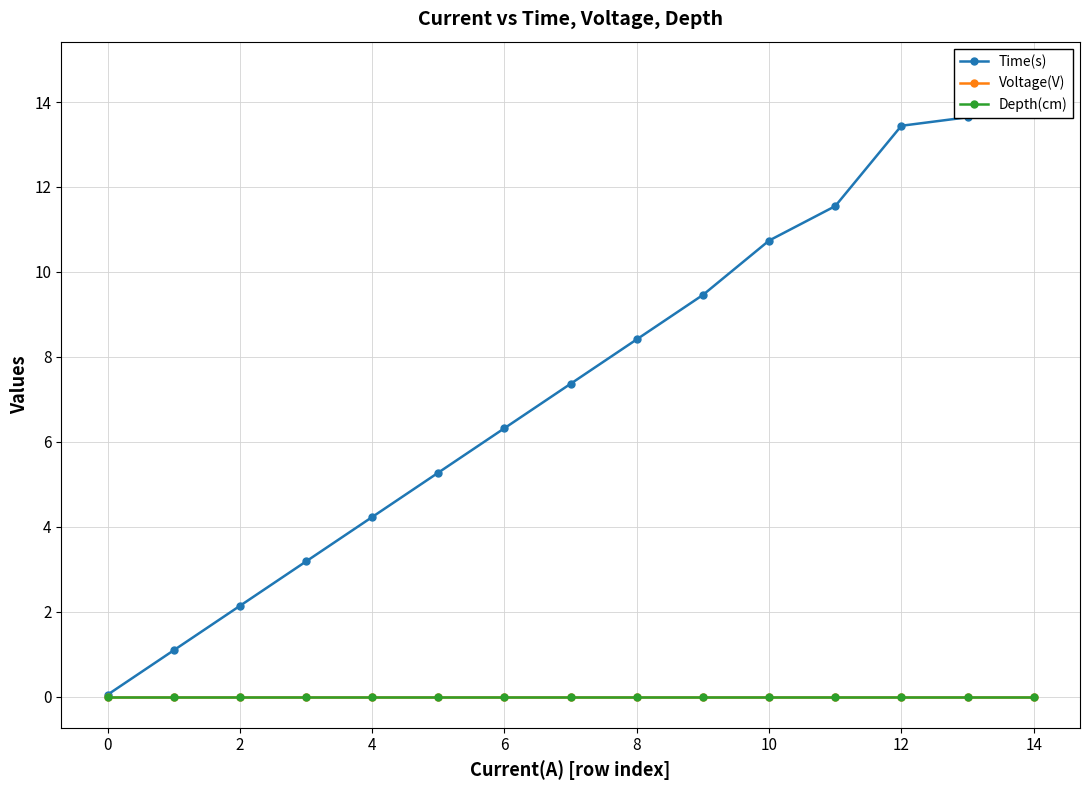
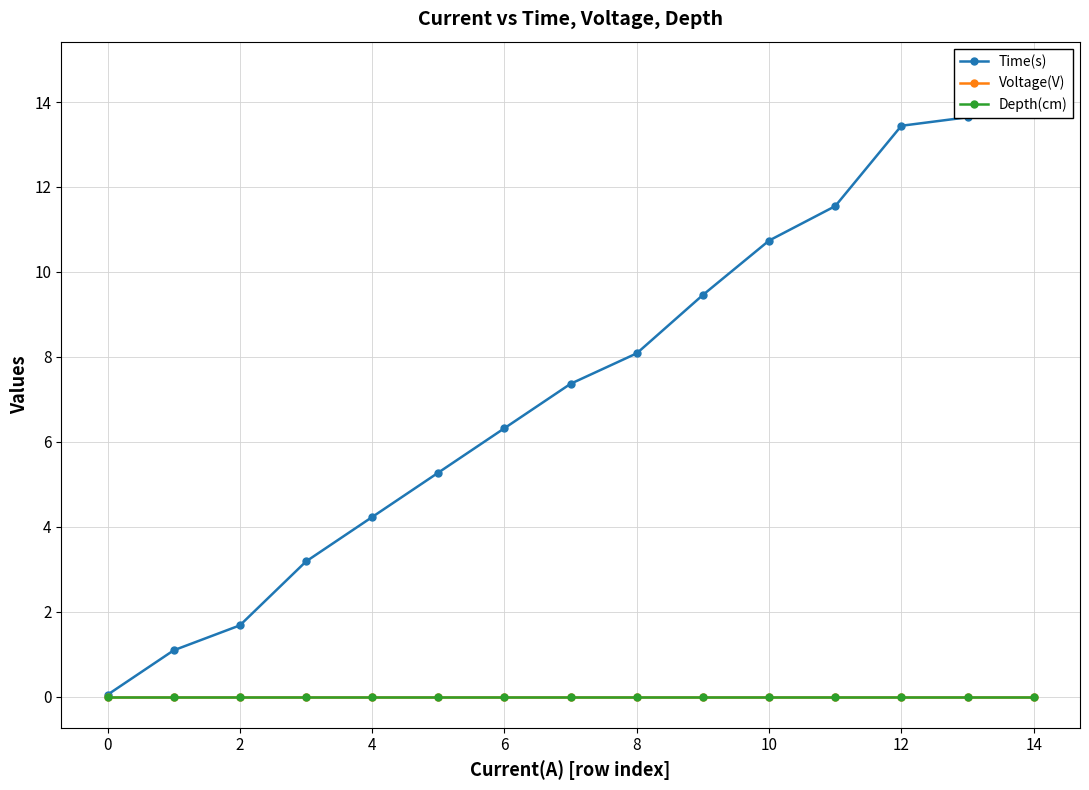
Time(s), 2: 2.1 -> 1.7
Time(s), 8: 8.4 -> 8.1
